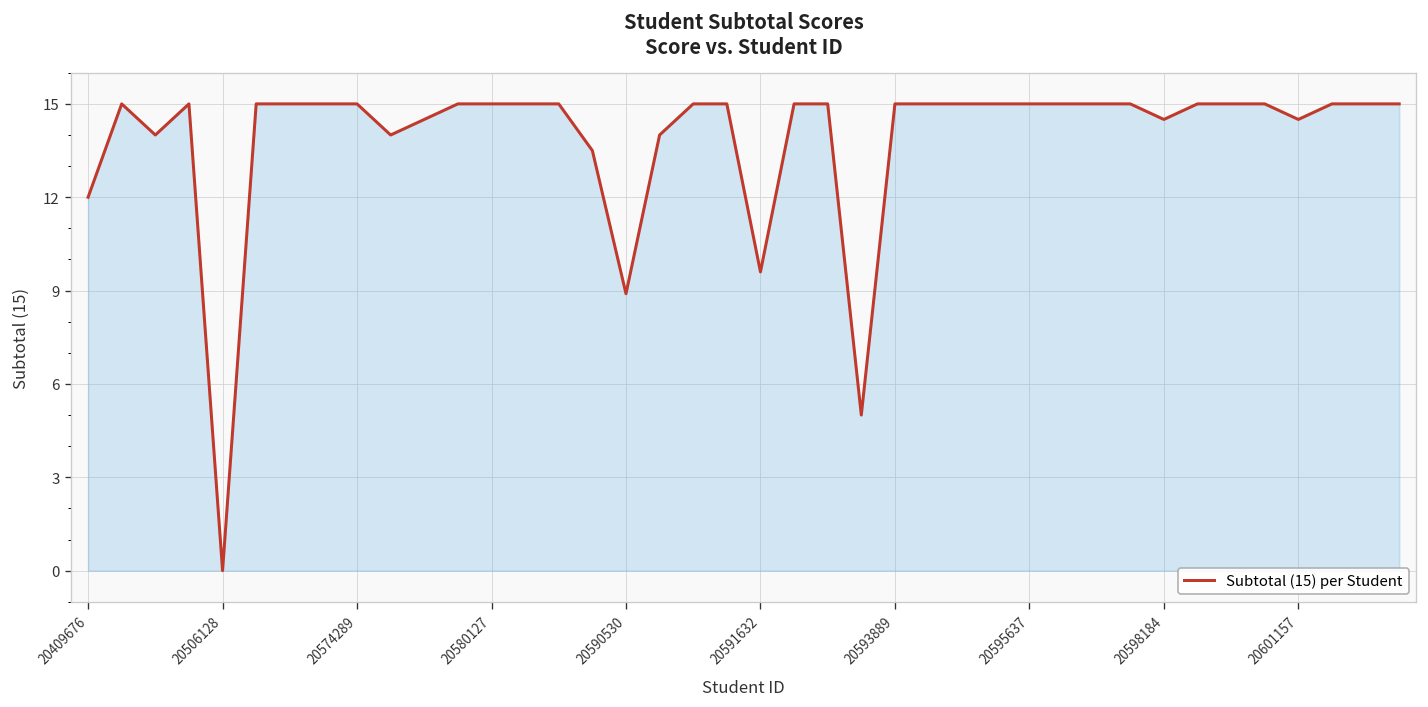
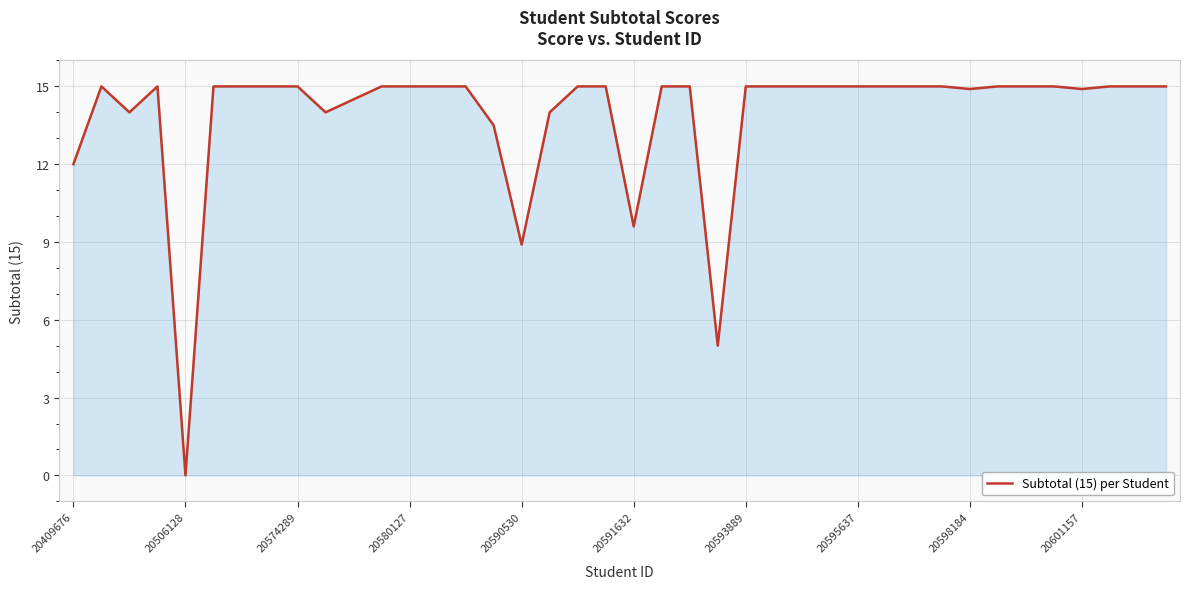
20598184: 14.5 -> 14.9
20601157: 14.5 -> 14.9
